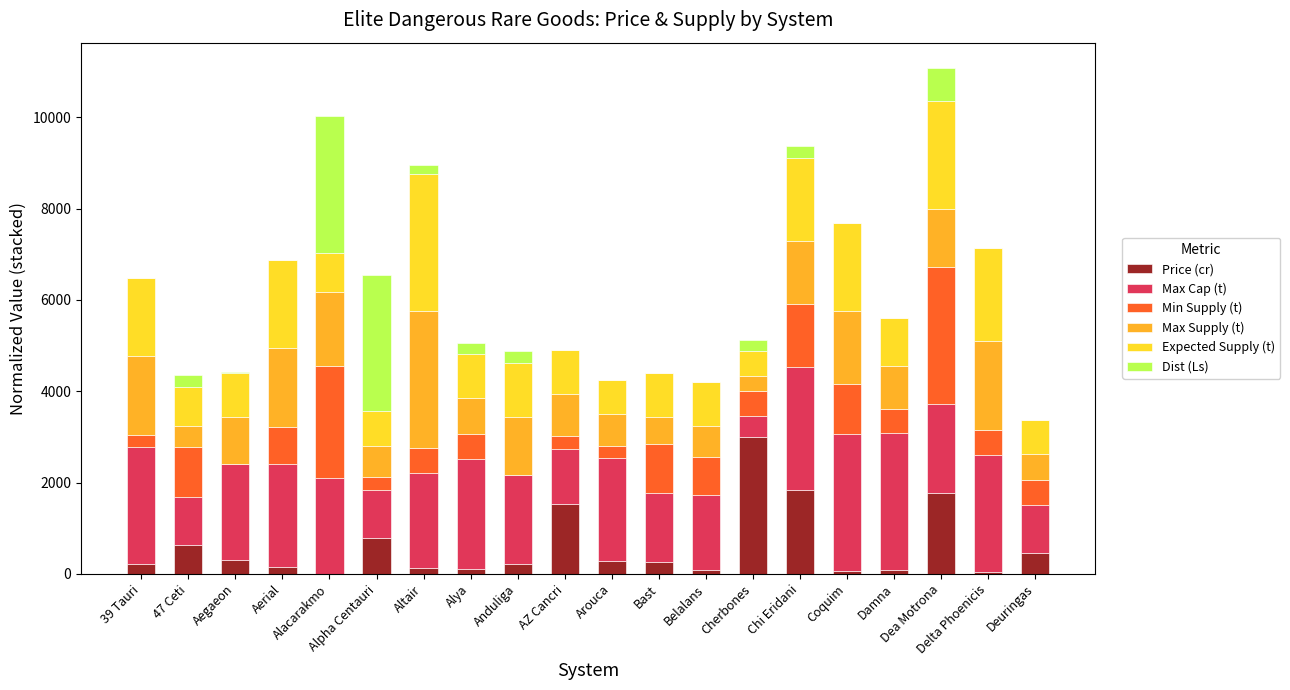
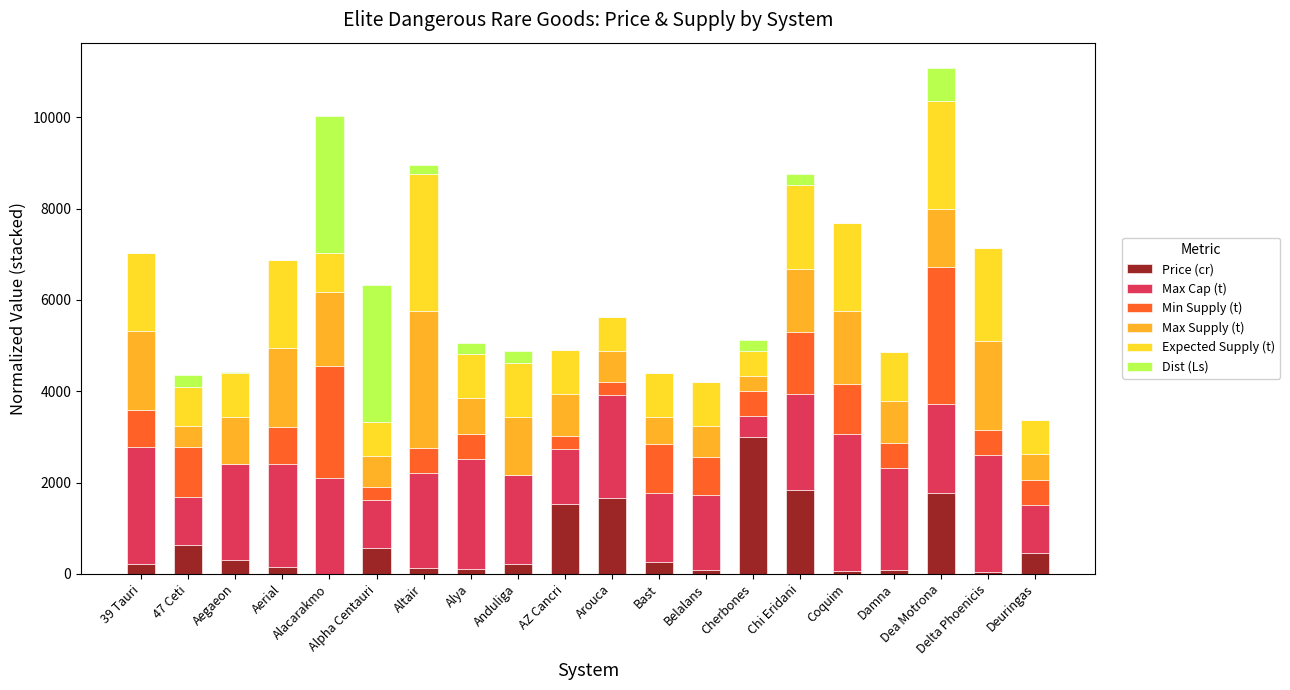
Min Supply (t), 39 Tauri: 300 -> 800
Price (cr), Alpha Centauri: 800 -> 600
Price (cr), Arouca: 300 -> 1700
Max Cap (t), Chi Eridani: 2700 -> 2100
Max Cap (t), Damna: 3000 -> 2300
